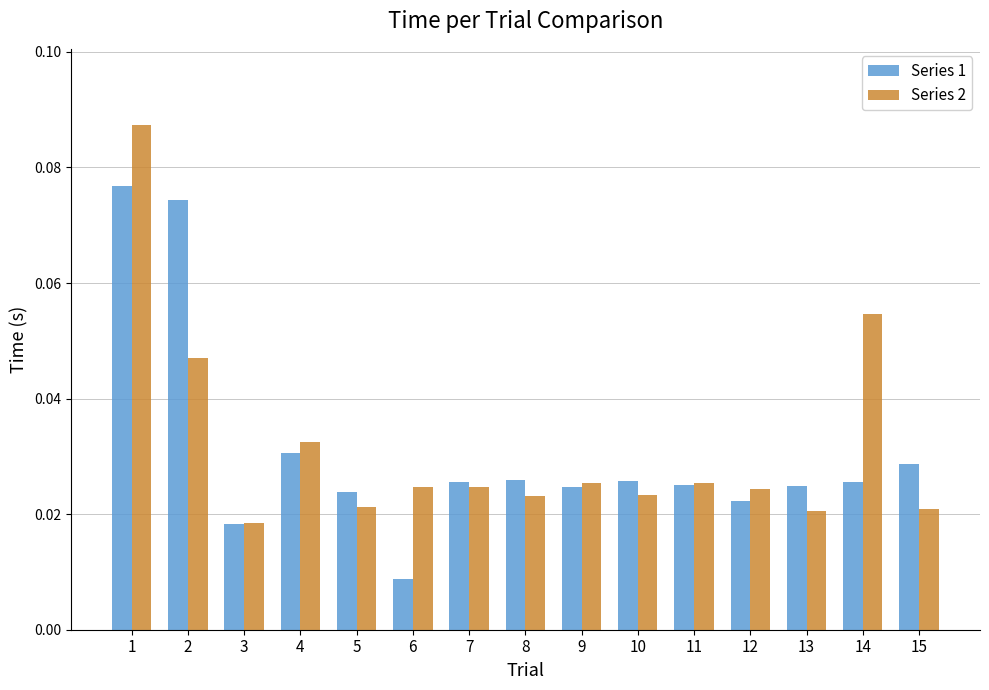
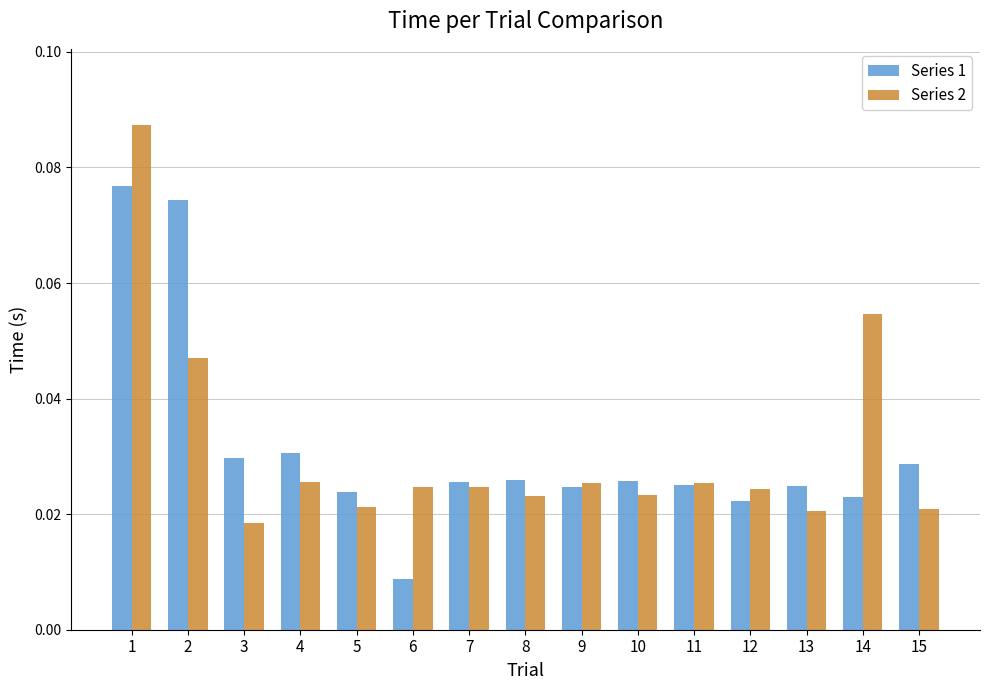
Series 1, 3: 0.018 -> 0.030
Series 2, 4: 0.032 -> 0.026
Series 1, 14: 0.026 -> 0.023
